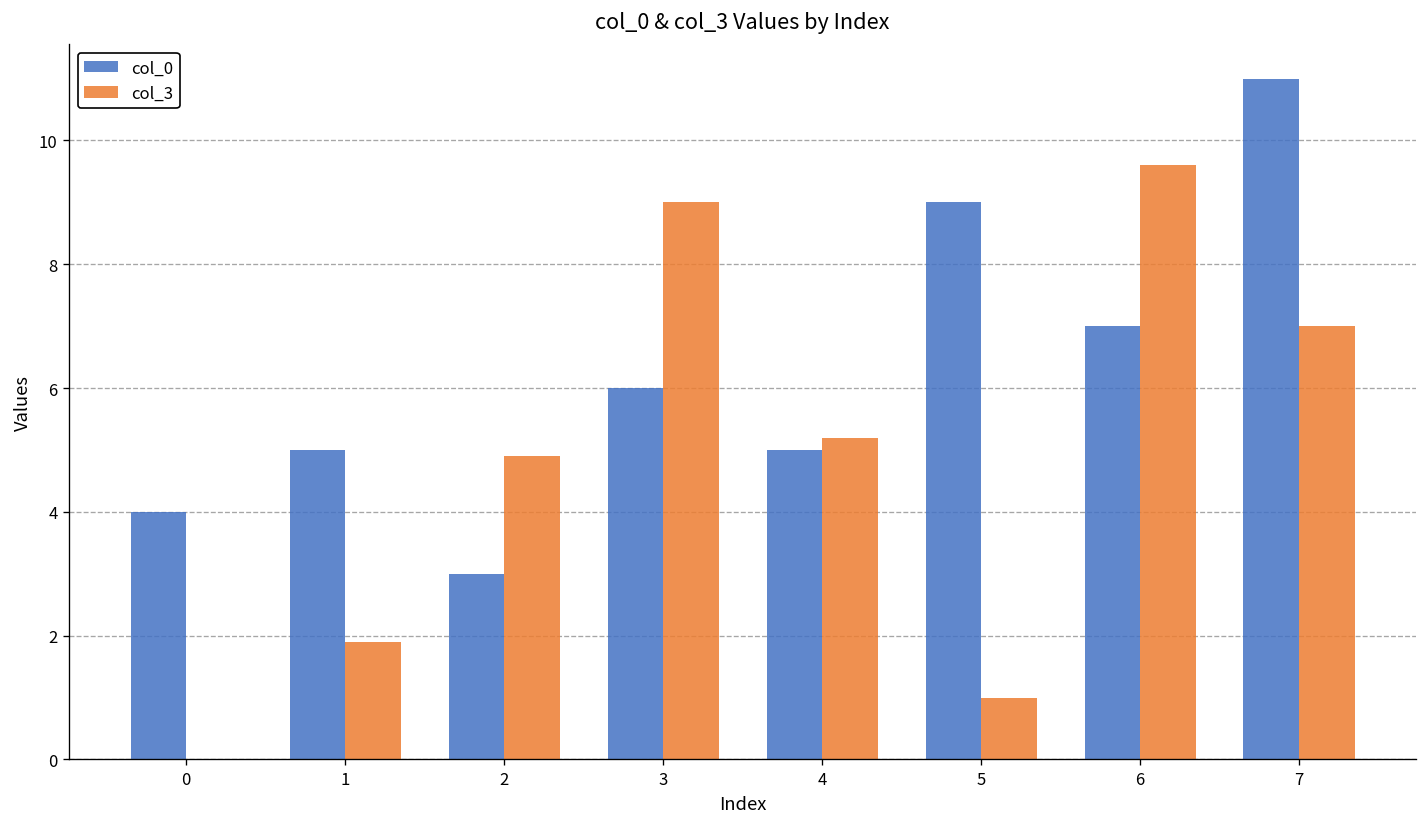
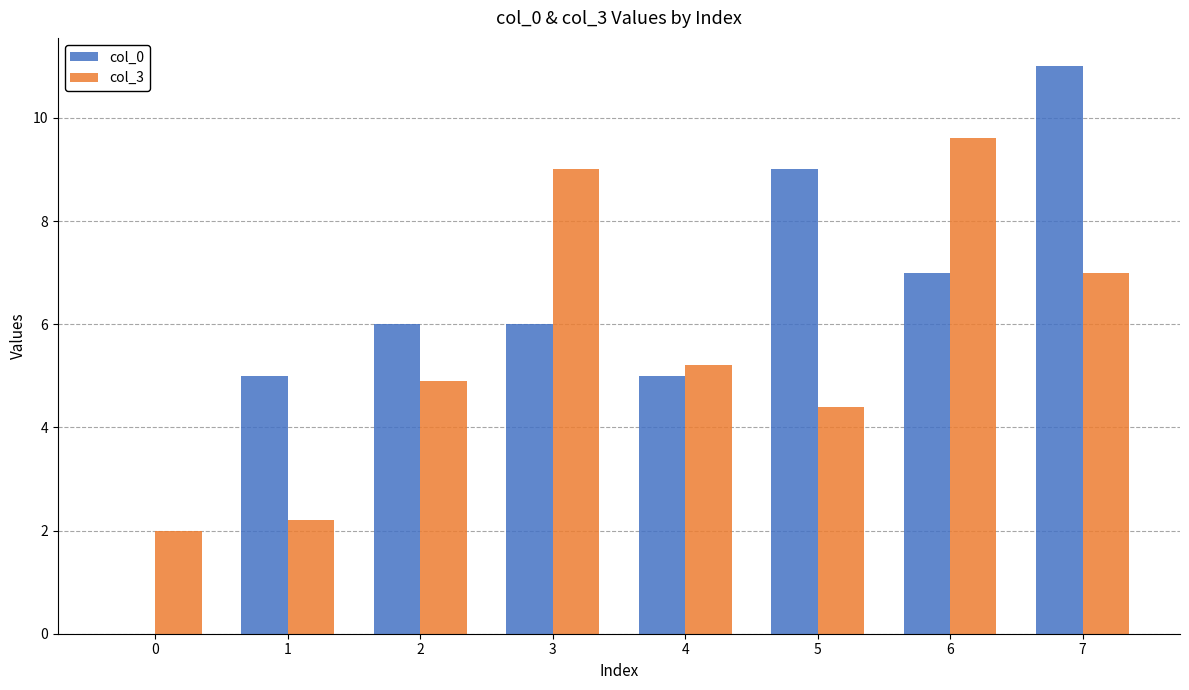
col_0, 0: 4 -> 0
col_3, 0: 0 -> 2
col_3, 1: 1.9 -> 2.2
col_0, 2: 3 -> 6
col_3, 5: 1.0 -> 4.4
